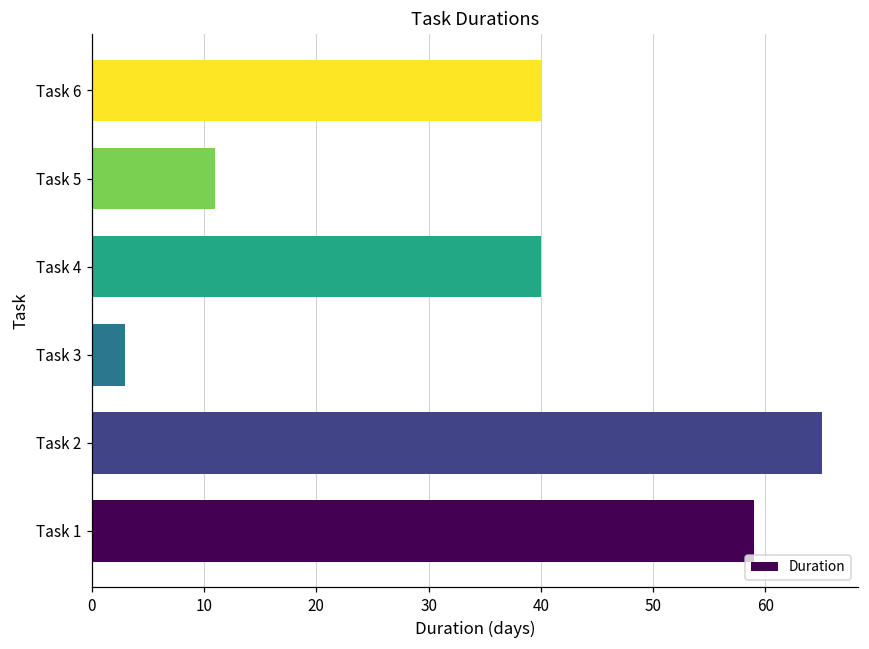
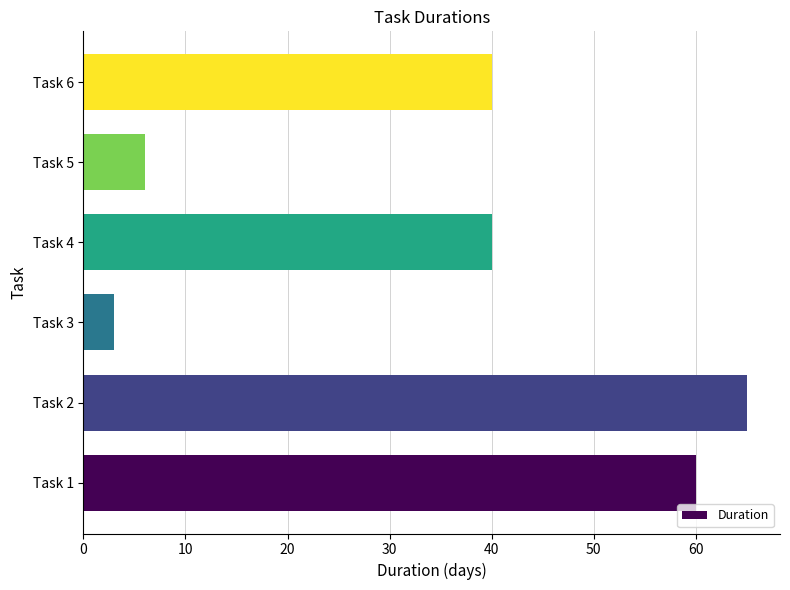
Task 5: 11 -> 6
Task 1: 59 -> 60
